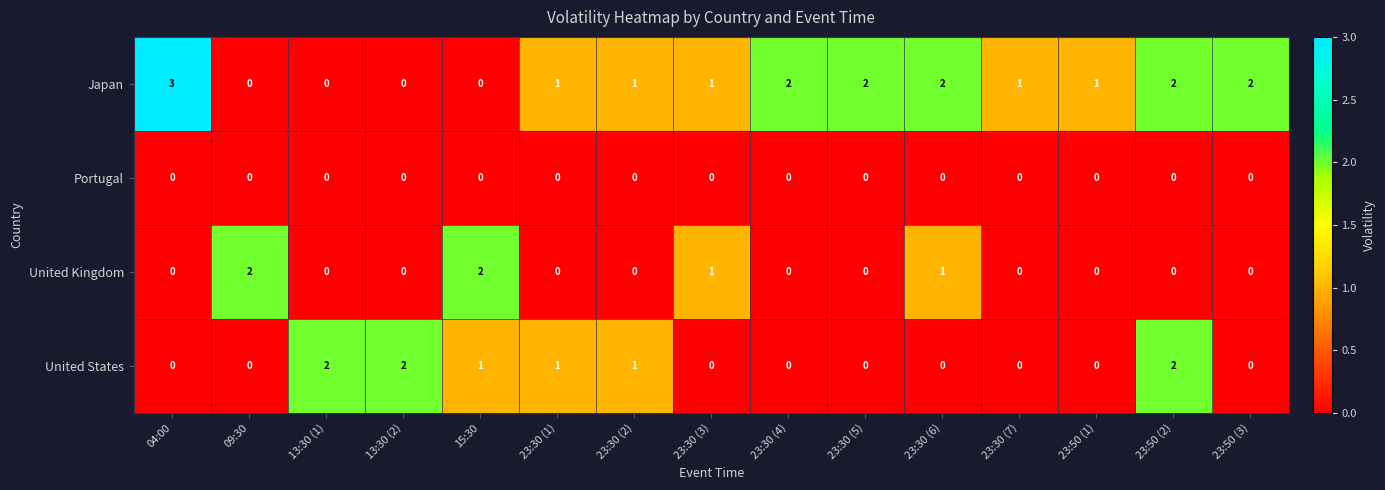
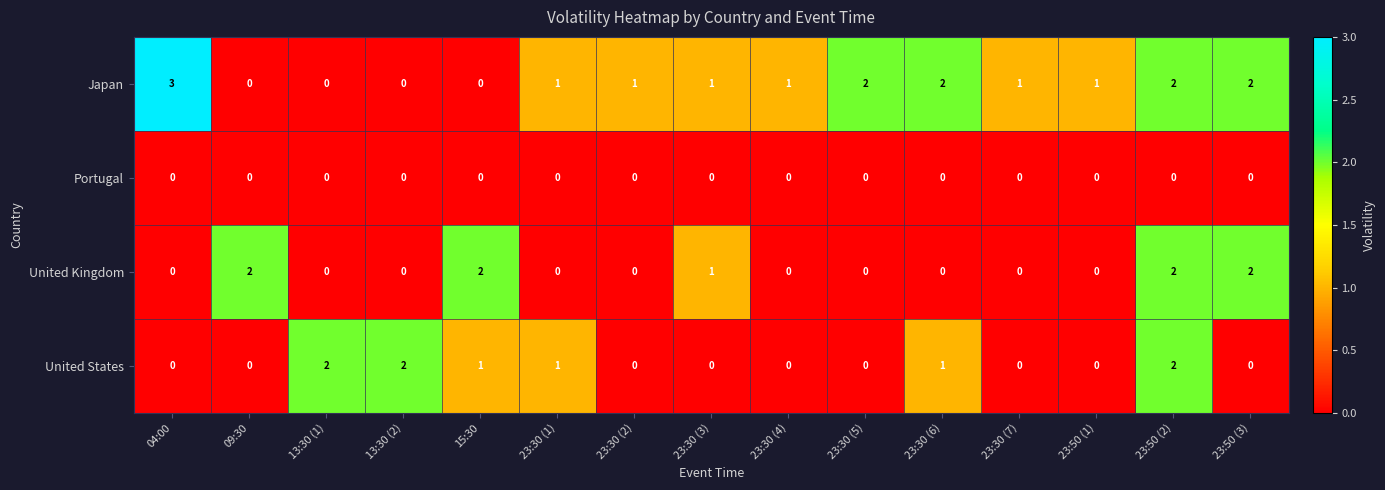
Japan, 23:30 (4): 2 -> 1
United Kingdom, 23:30 (6): 1 -> 0
United Kingdom, 23:50 (2): 0 -> 2
United Kingdom, 23:50 (3): 0 -> 2
United States, 23:30 (2): 1 -> 0
United States, 23:30 (6): 0 -> 1
